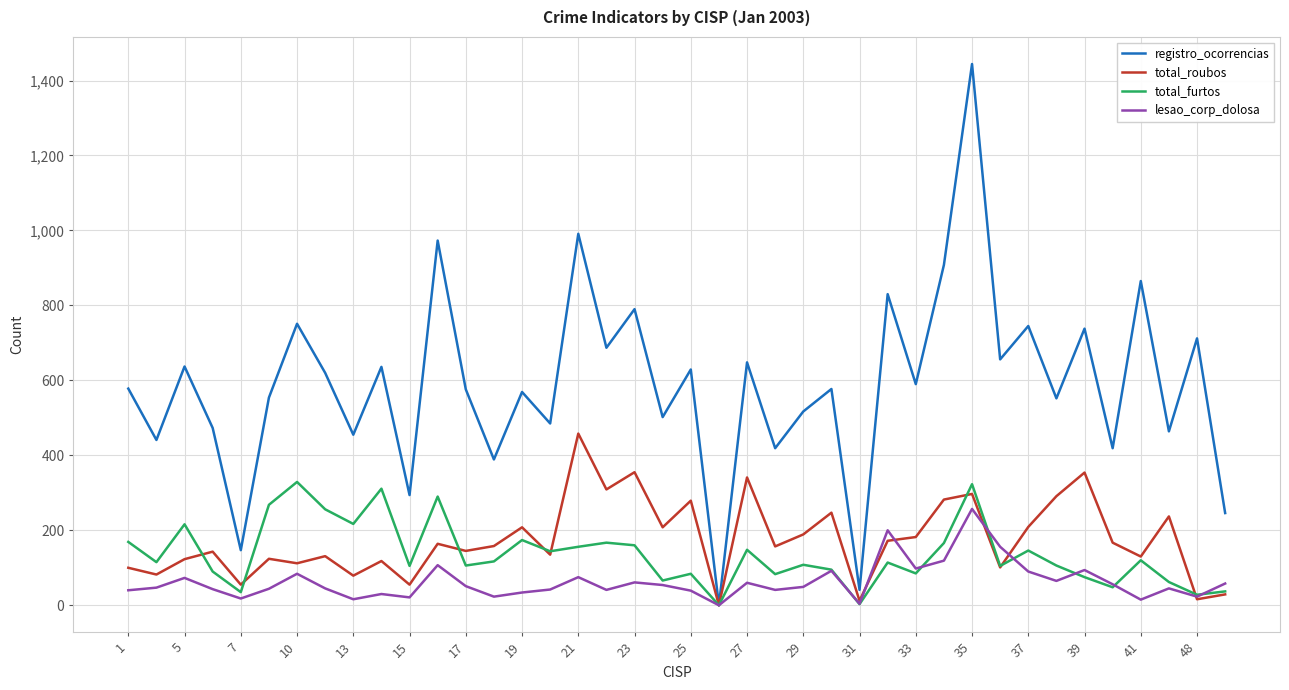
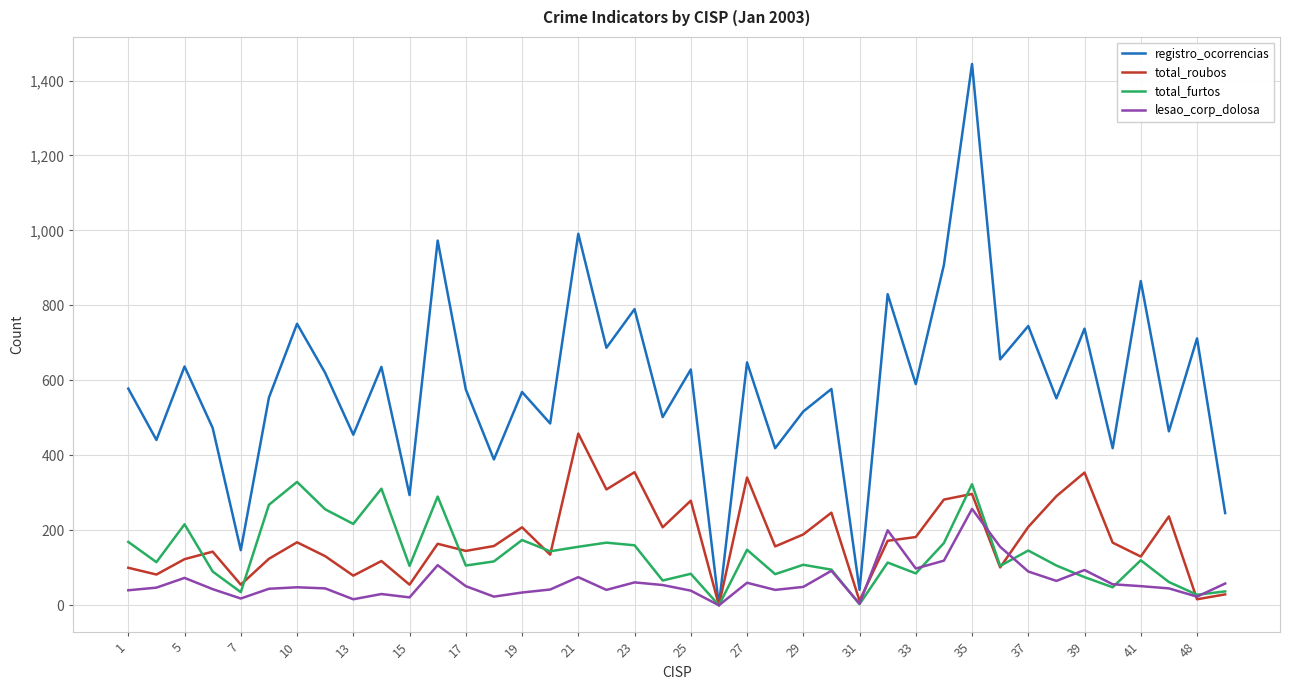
total_roubos, 10: 110 -> 170
lesao_corp_dolosa, 10: 80 -> 50
lesao_corp_dolosa, 41: 20 -> 50
